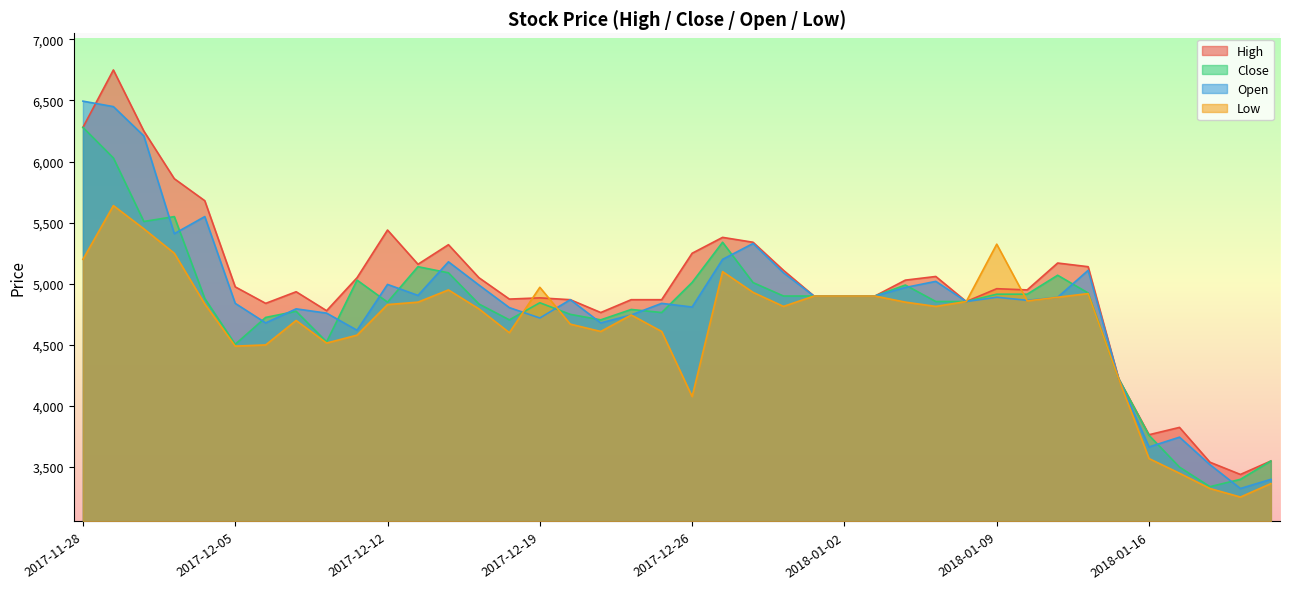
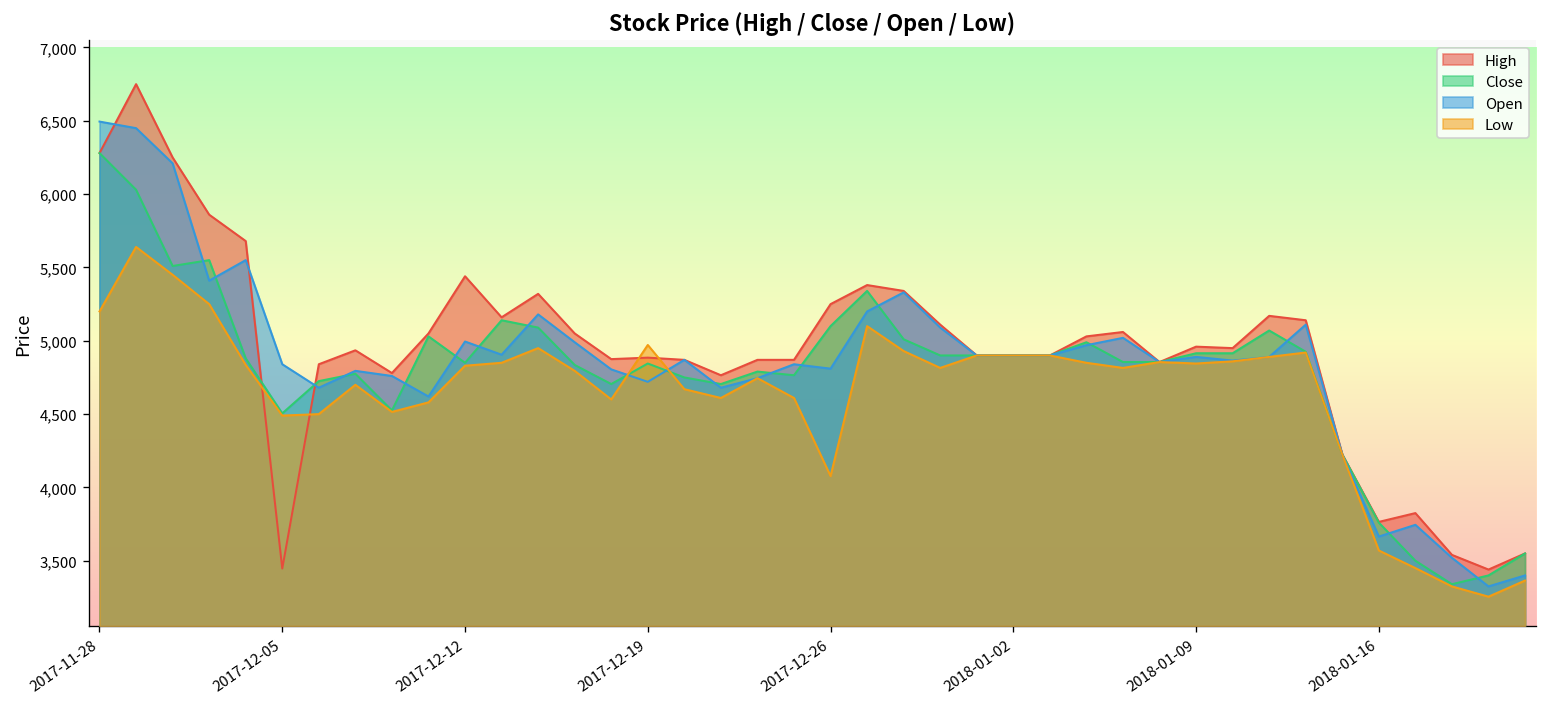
High, 2017-12-05: 4,980 -> 3,450
Close, 2017-12-26: 5,010 -> 5,100
Low, 2018-01-09: 5,320 -> 4,850
